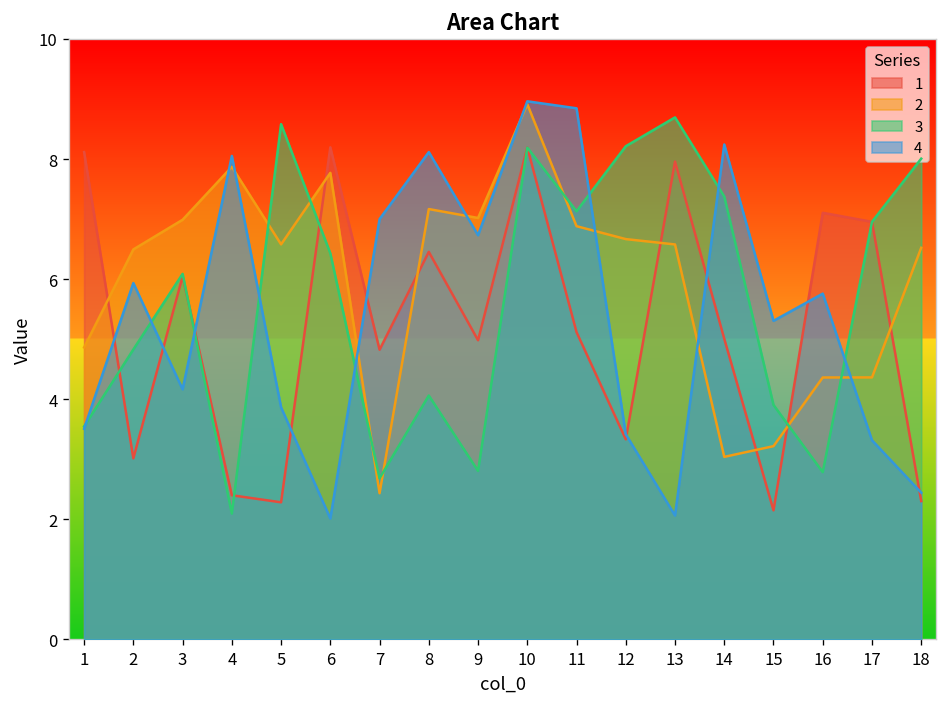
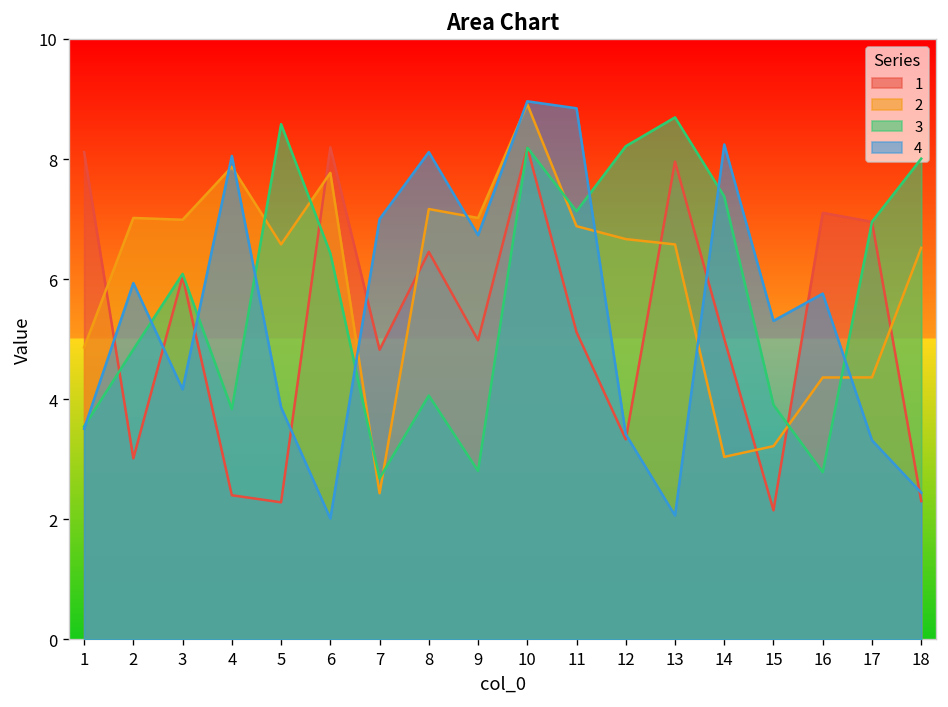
2, 2: 6.5 -> 7.0
3, 4: 2.1 -> 3.8
